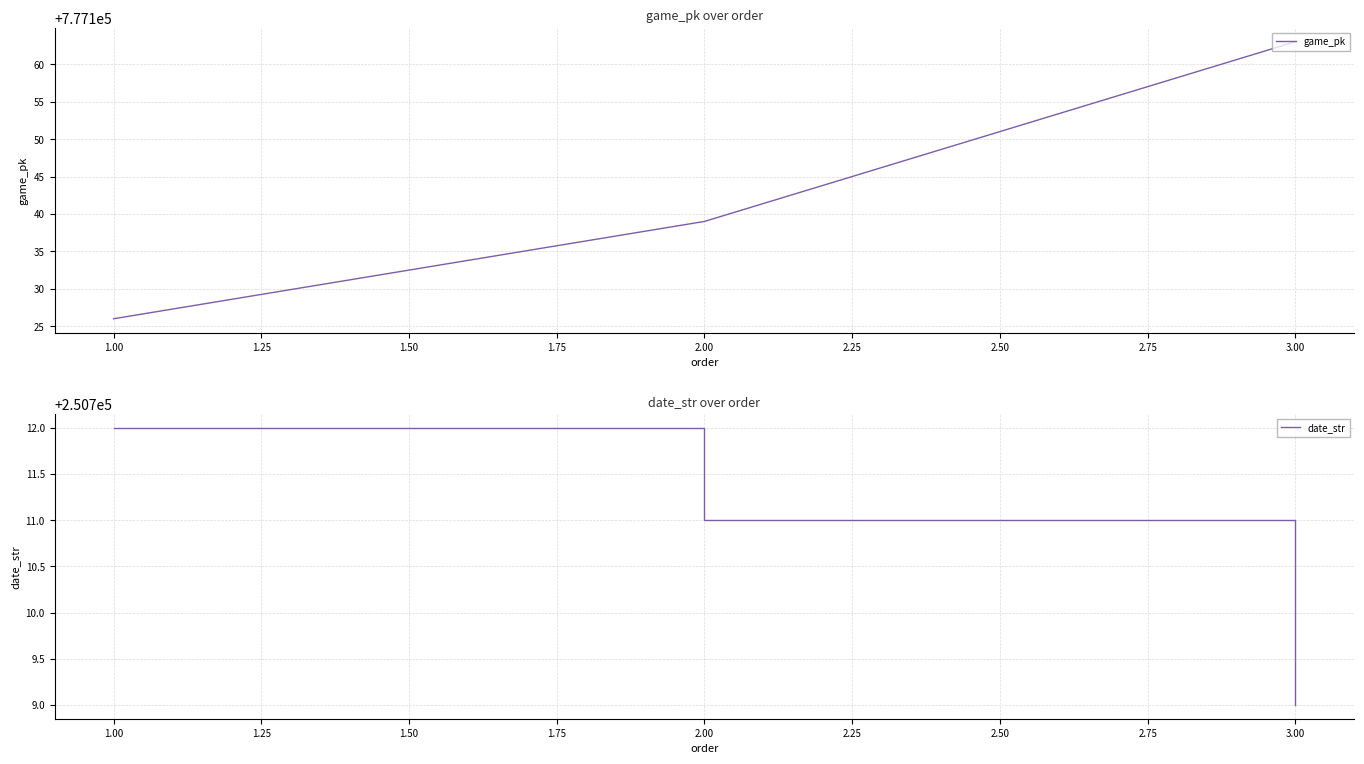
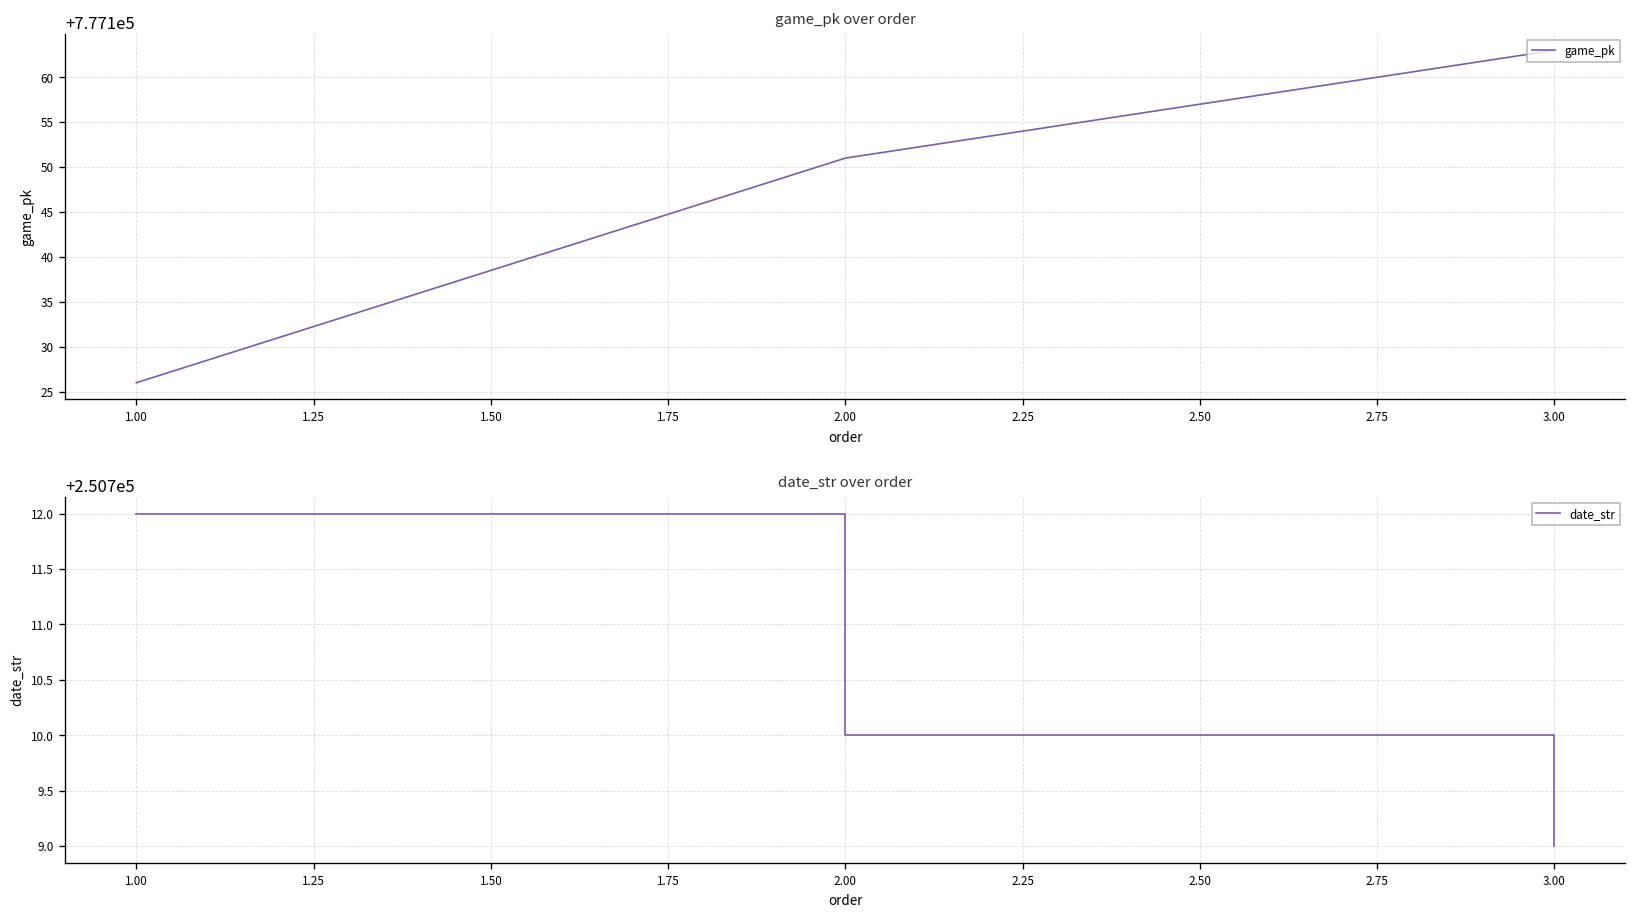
game_pk over order, 2.00: 777139 -> 777151
date_str over order, 2.00: 250711 -> 250710
